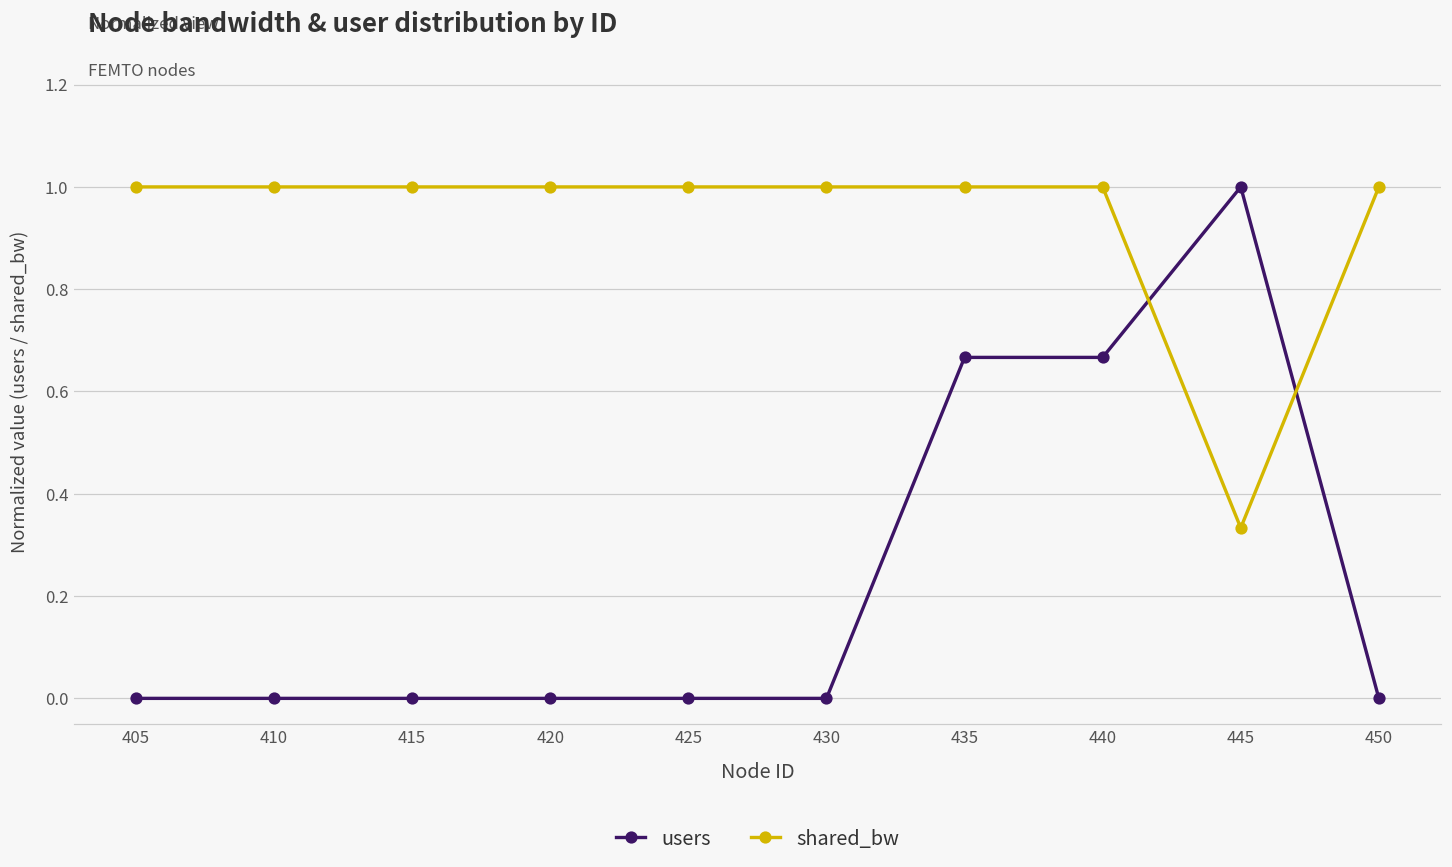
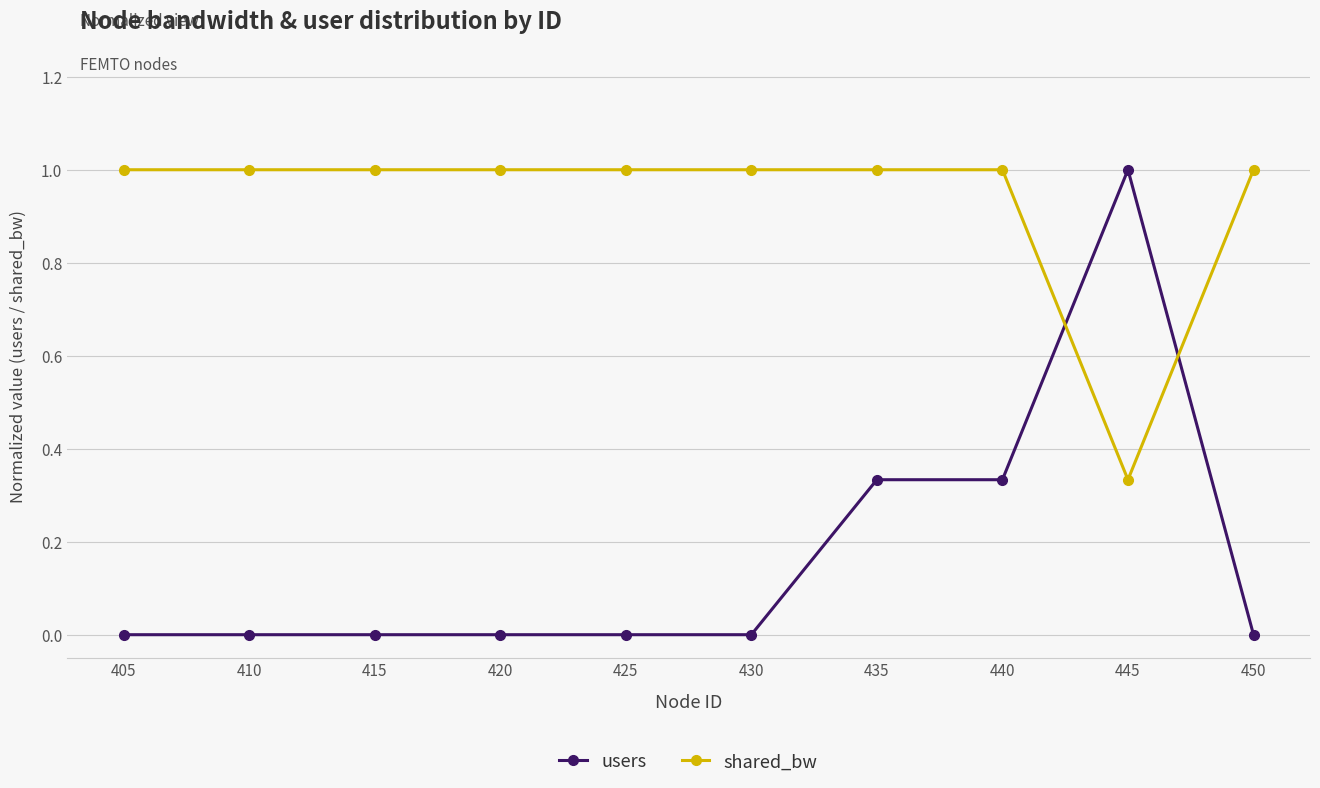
users, 435: 0.67 -> 0.33
users, 440: 0.67 -> 0.33
